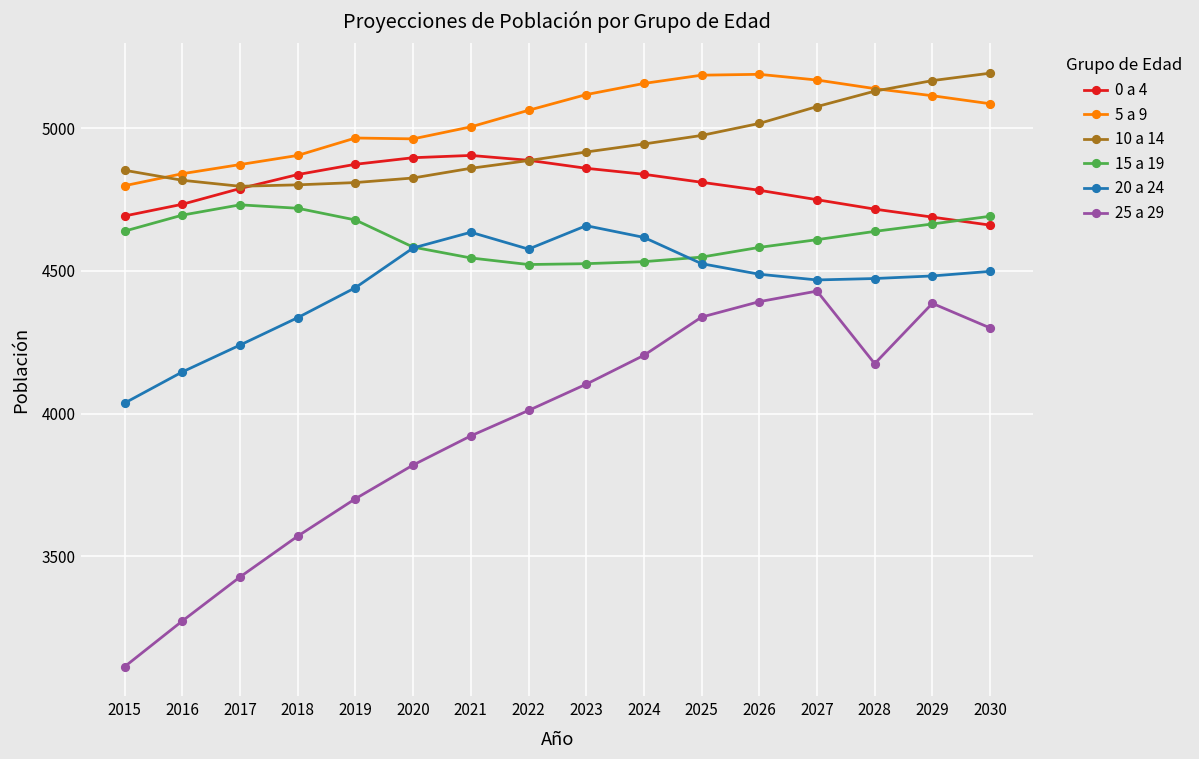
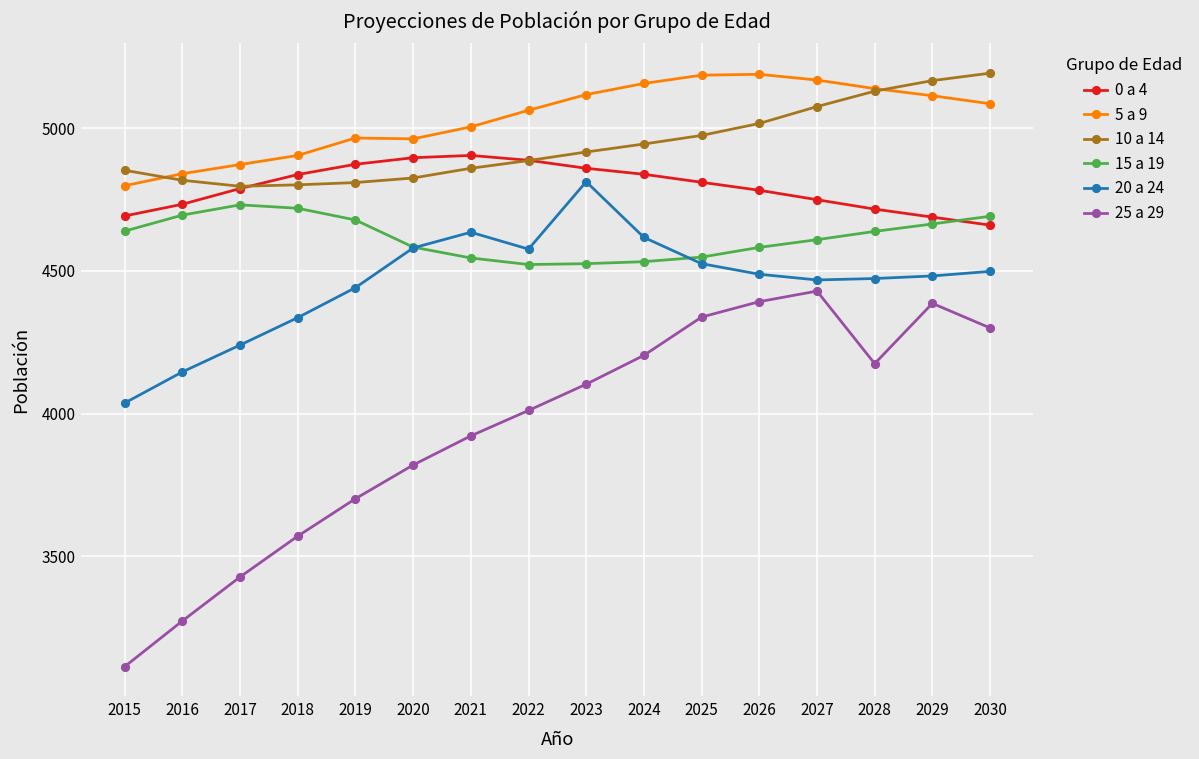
20 a 24, 2023: 4660 -> 4810
